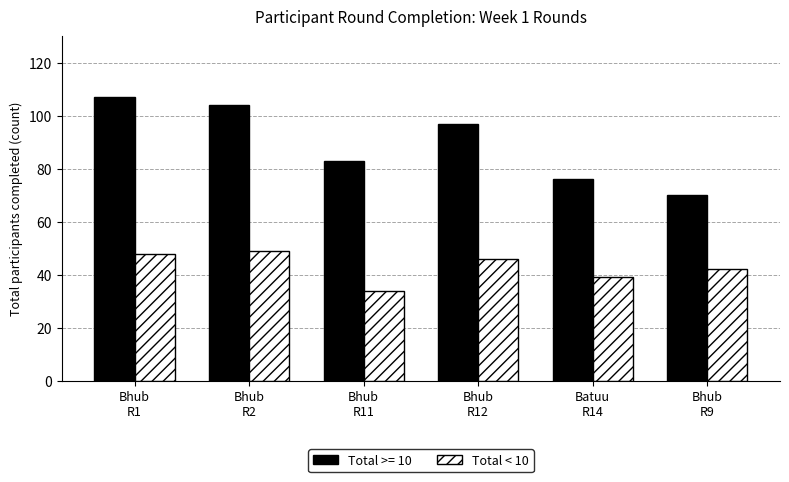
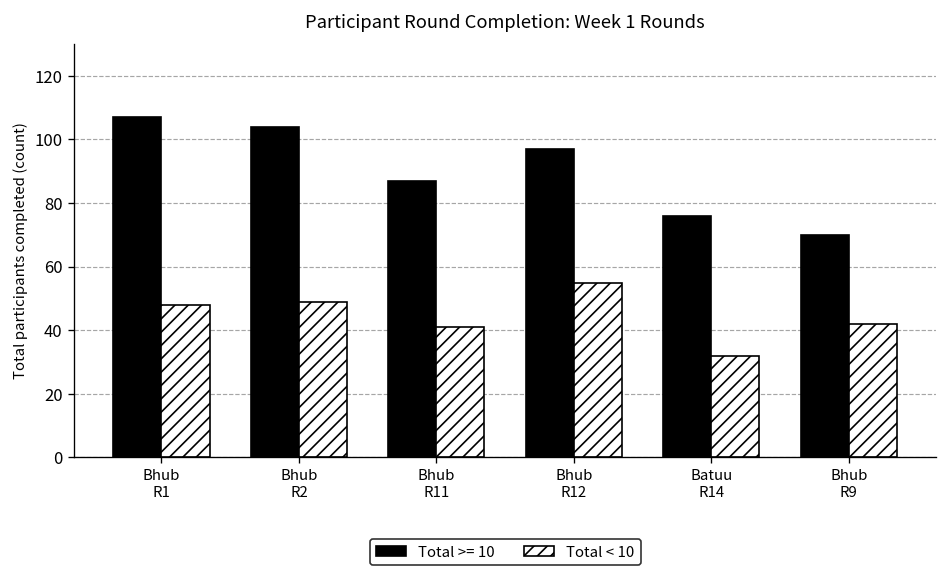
Total >= 10, Bhub R11: 83 -> 87
Total < 10, Bhub R11: 34 -> 41
Total < 10, Bhub R12: 46 -> 55
Total < 10, Batuu R14: 39 -> 32
